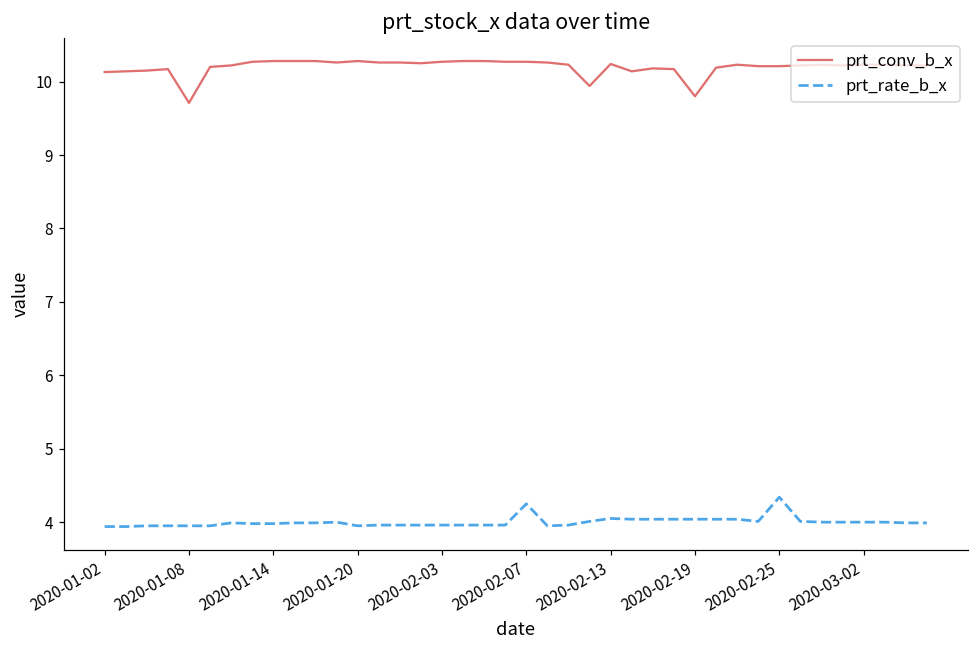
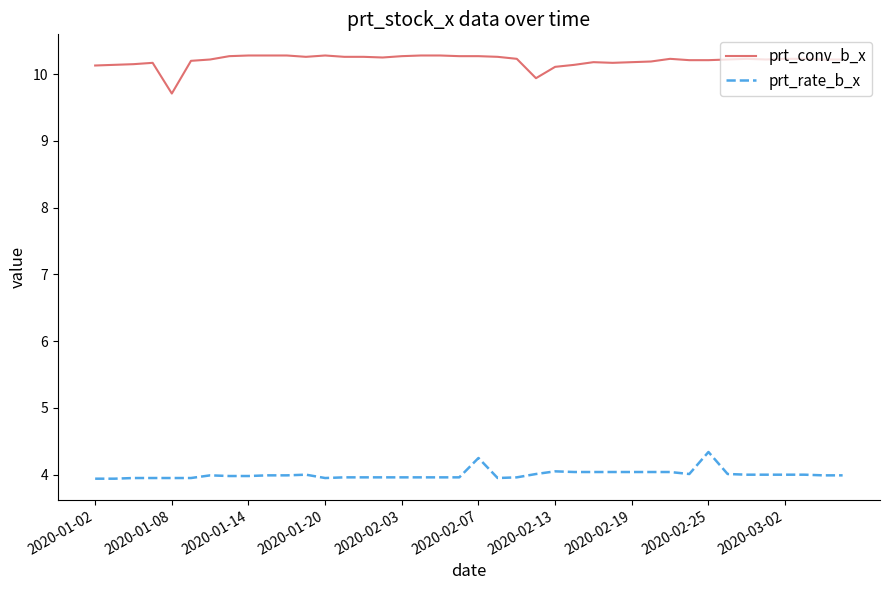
prt_conv_b_x, 2020-02-13: 10.2 -> 10.1
prt_conv_b_x, 2020-02-19: 9.8 -> 10.2
